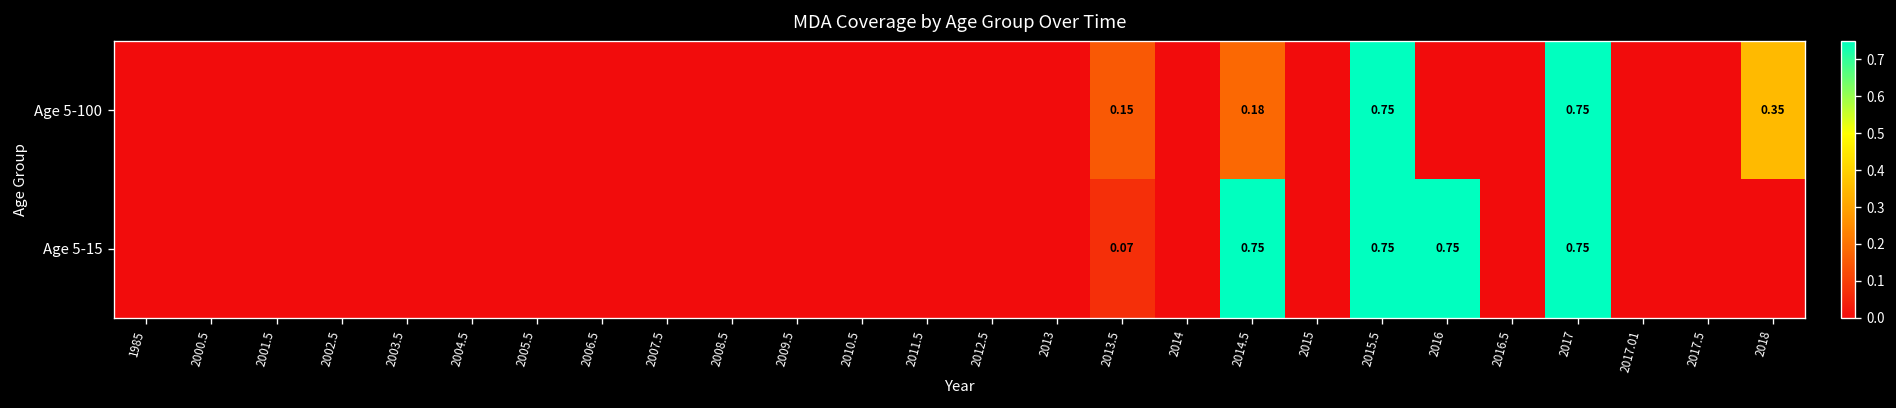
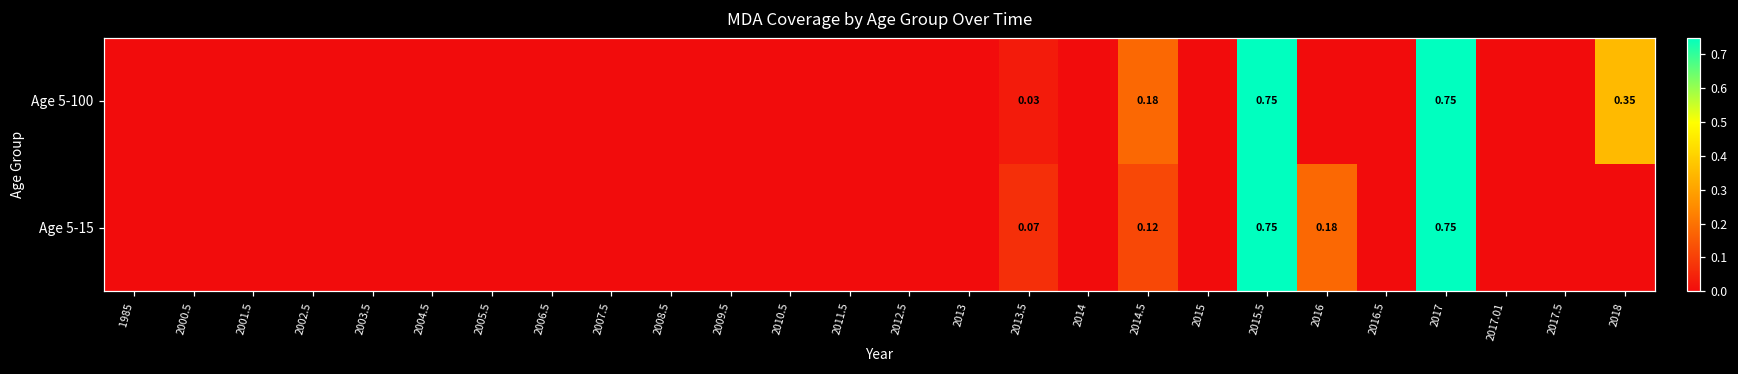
Age 5-100, 2013.5: 0.15 -> 0.03
Age 5-15, 2014.5: 0.75 -> 0.12
Age 5-15, 2016: 0.75 -> 0.18
